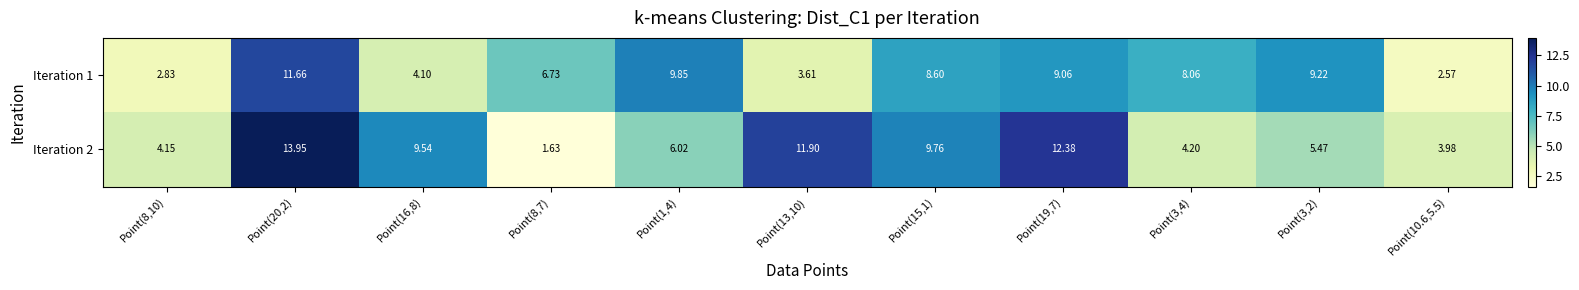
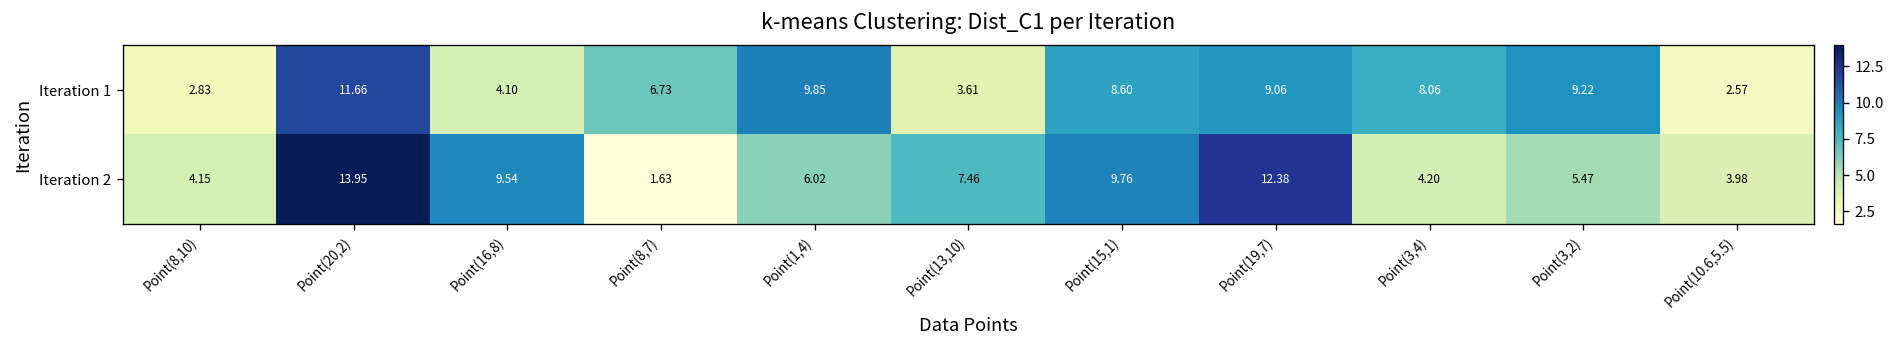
Iteration 2, Point(13,10): 11.90 -> 7.46
